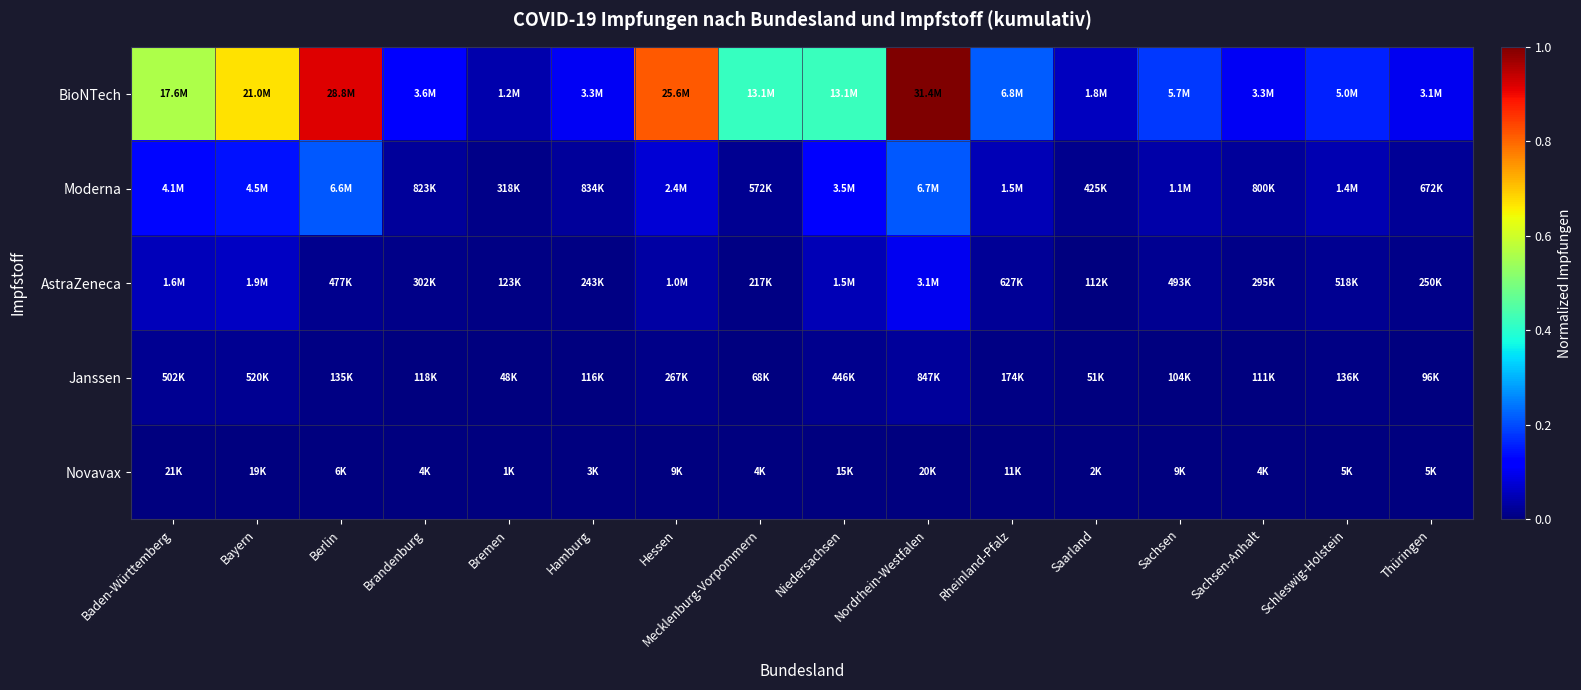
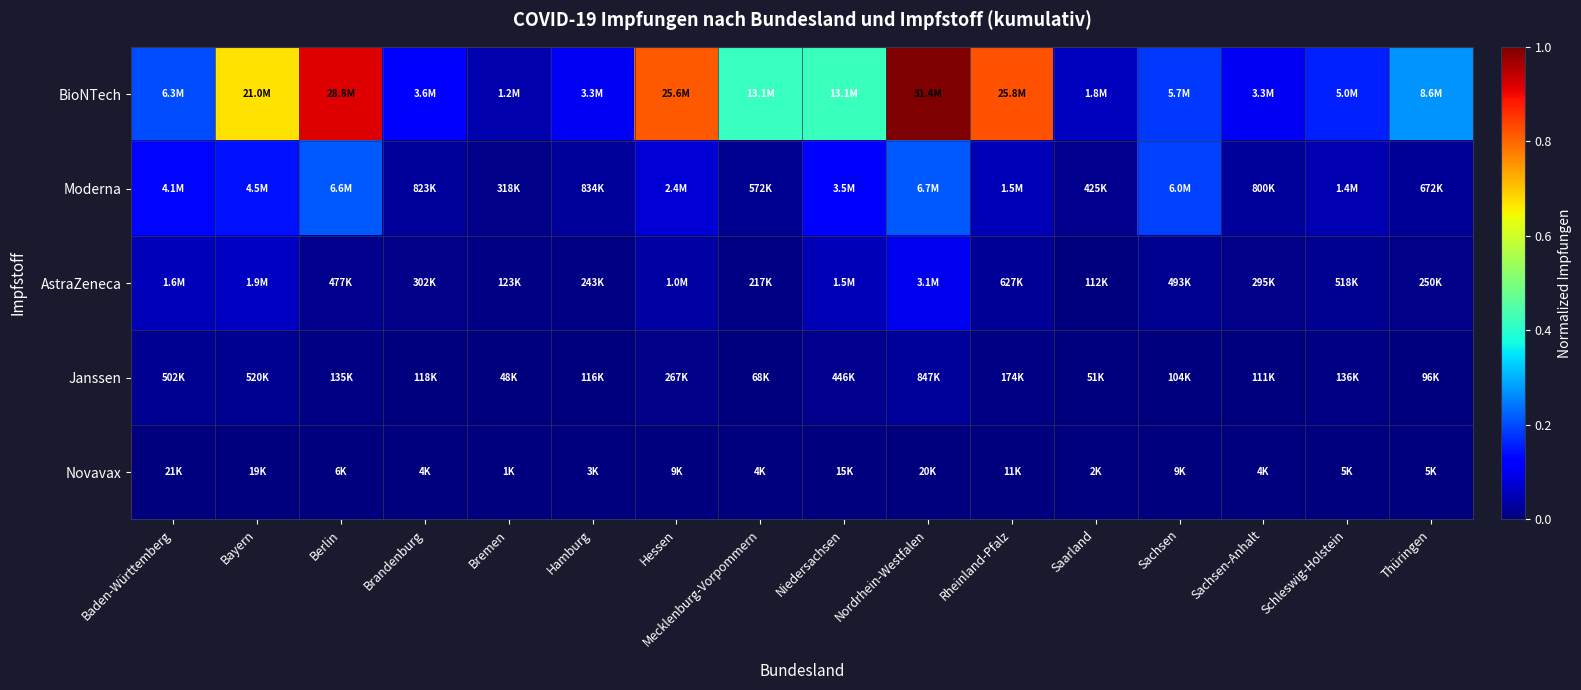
BioNTech, Baden-Württemberg: 17.6M -> 6.3M
BioNTech, Rheinland-Pfalz: 6.8M -> 25.8M
BioNTech, Thüringen: 3.1M -> 8.6M
Moderna, Sachsen: 1.1M -> 6.0M
